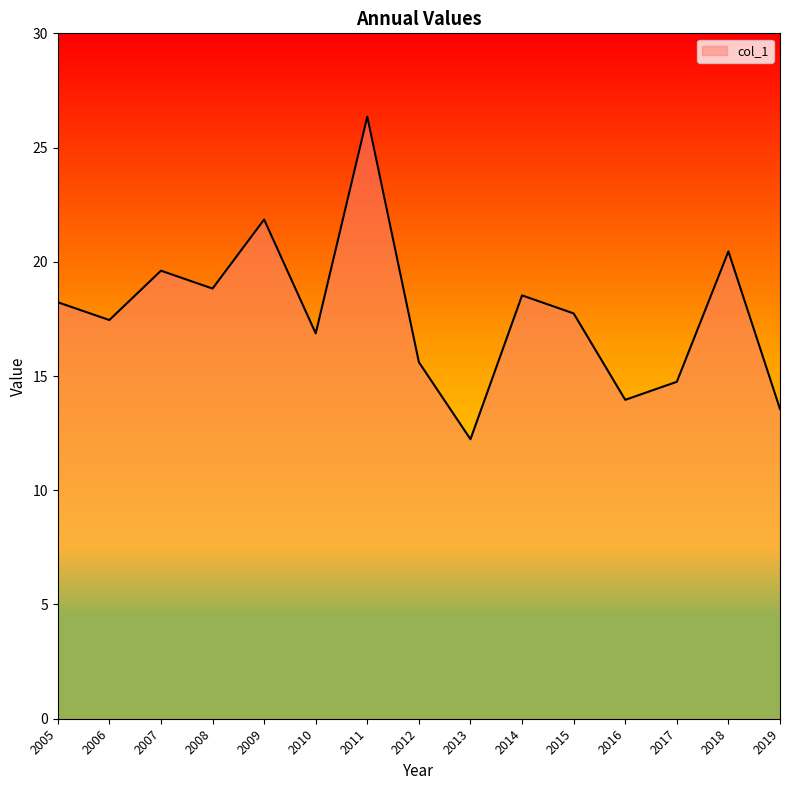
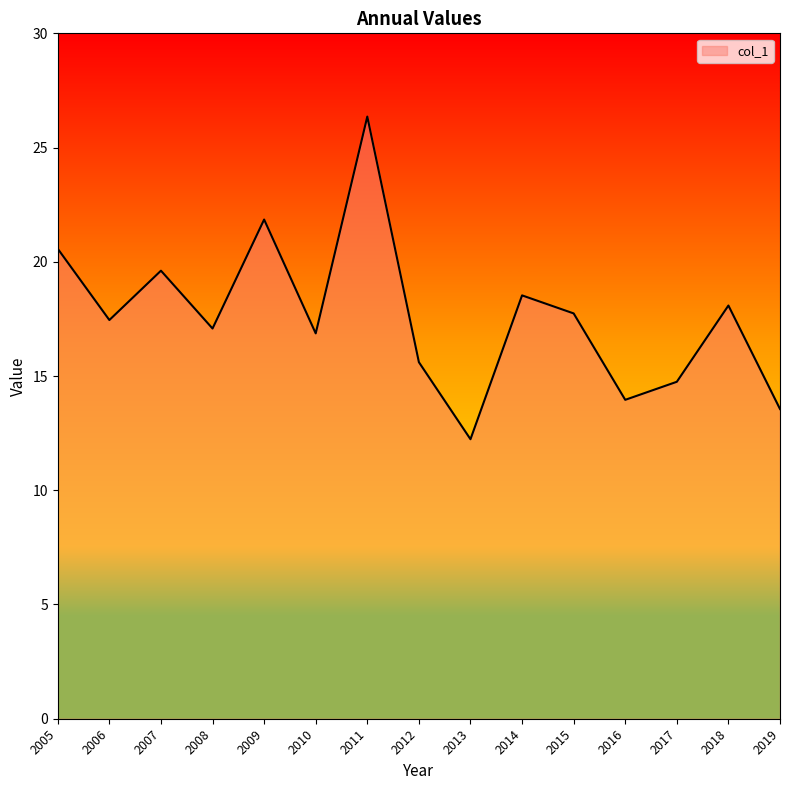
2005: 18.2 -> 20.6
2008: 18.8 -> 17.1
2018: 20.5 -> 18.1
